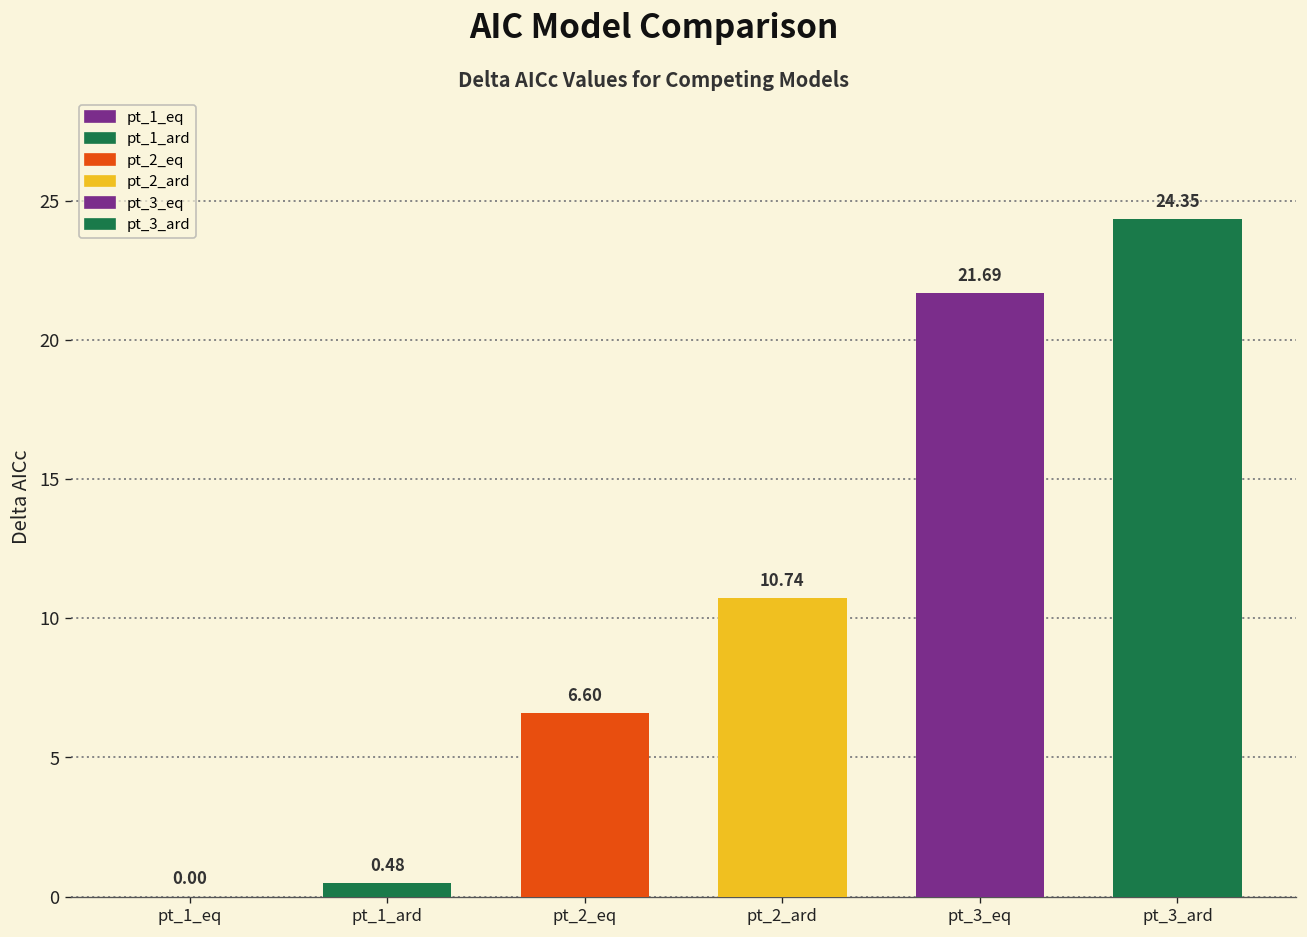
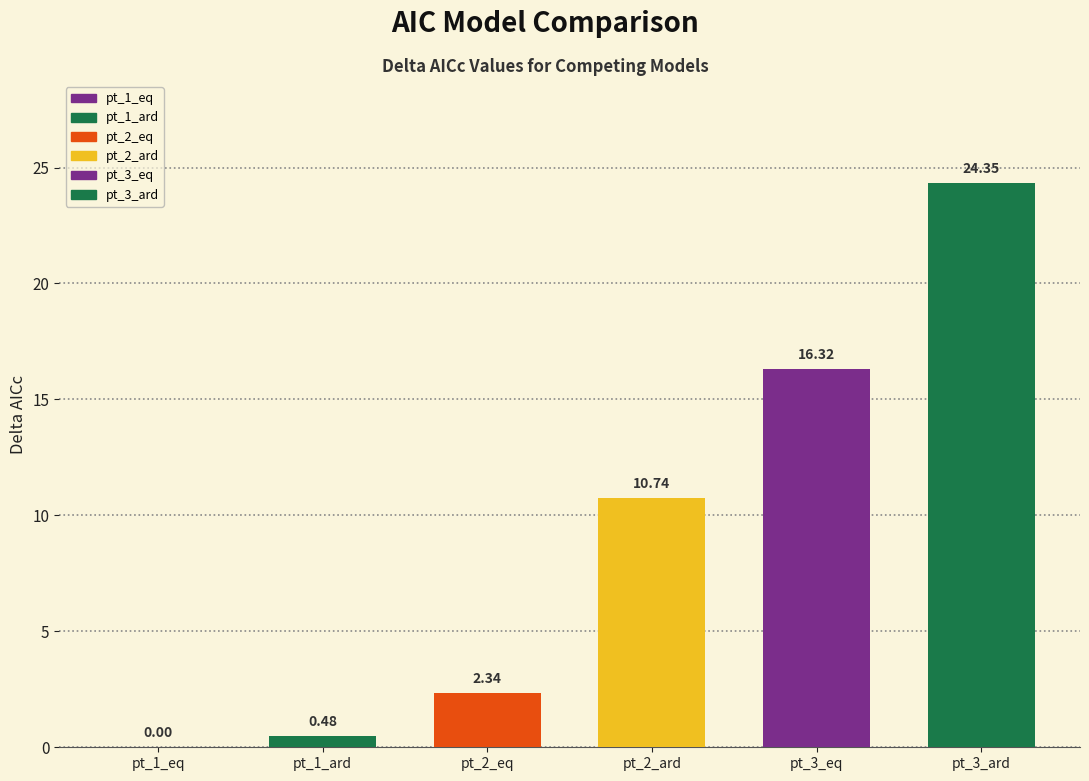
pt_2_eq: 6.60 -> 2.34
pt_3_eq: 21.69 -> 16.32
